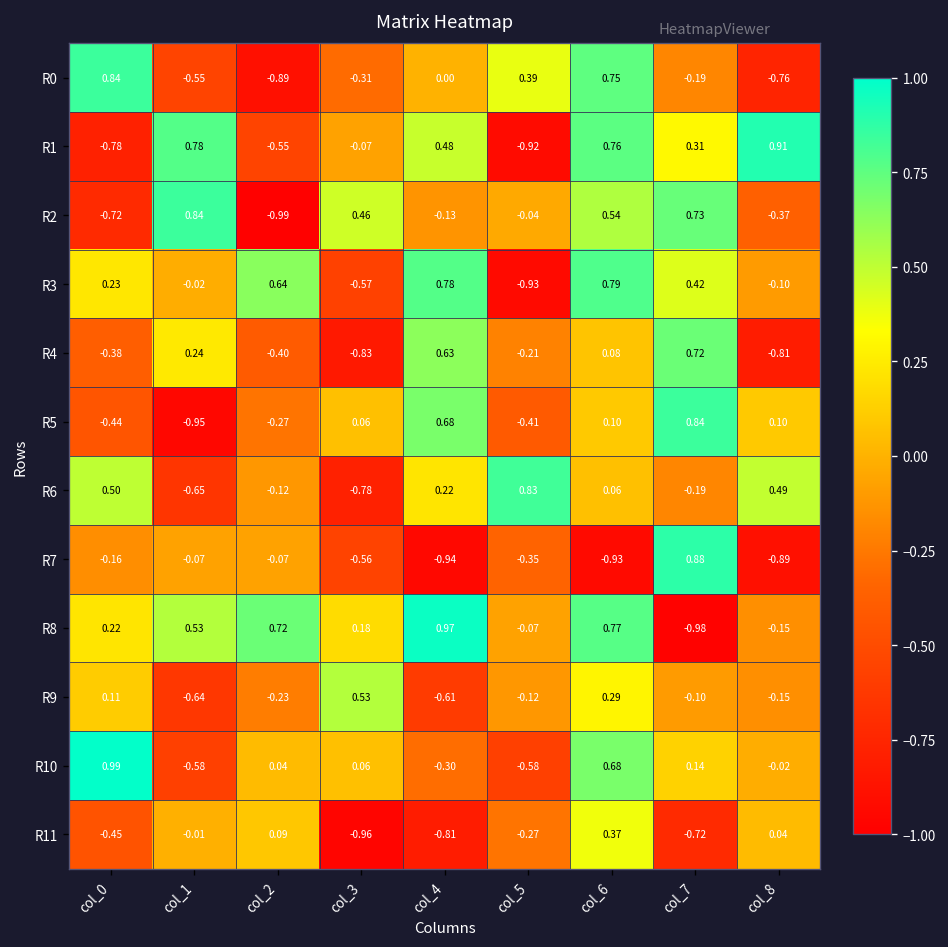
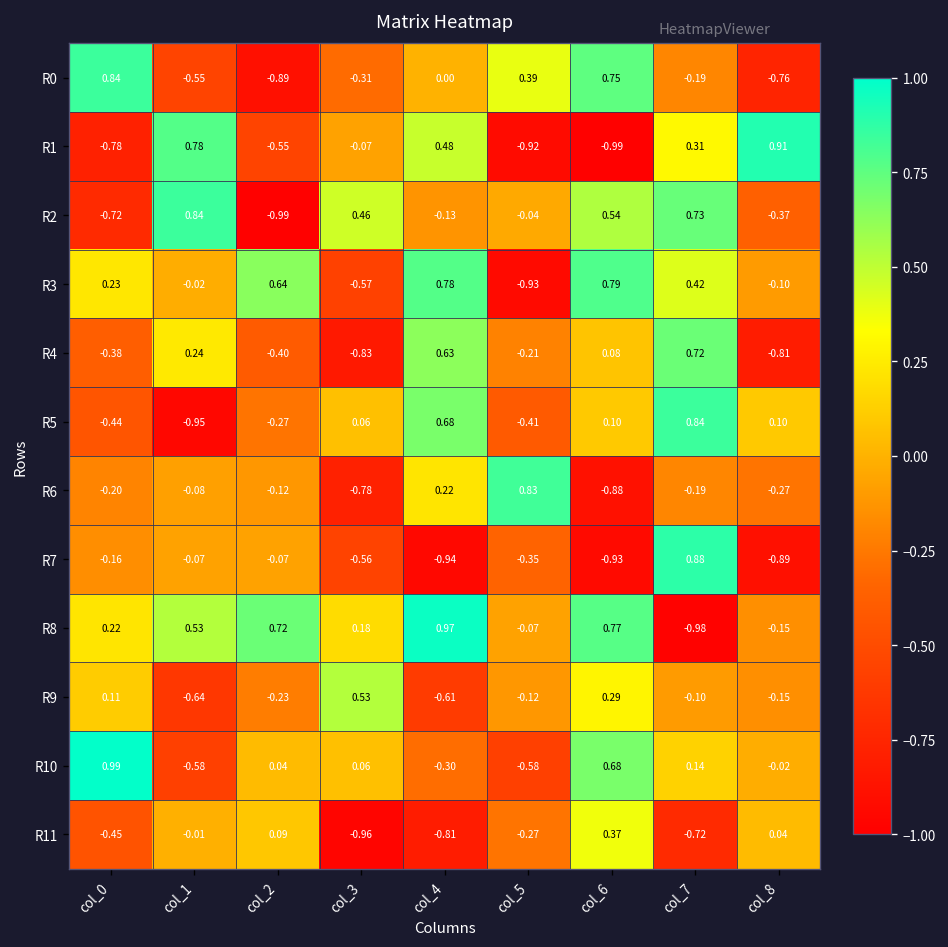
R1, col_6: 0.76 -> -0.99
R6, col_0: 0.50 -> -0.20
R6, col_1: -0.65 -> -0.08
R6, col_6: 0.06 -> -0.88
R6, col_8: 0.49 -> -0.27
